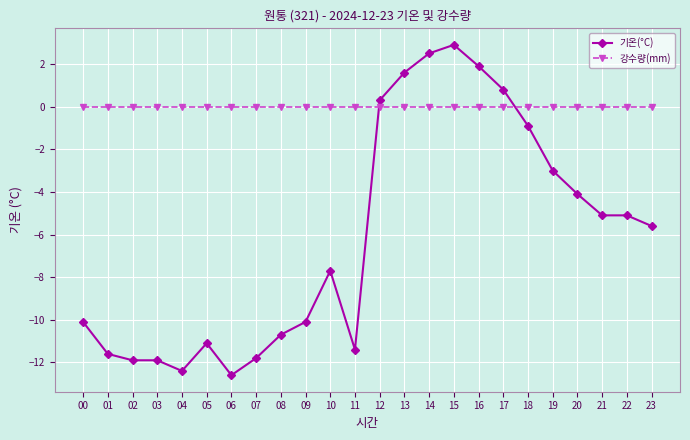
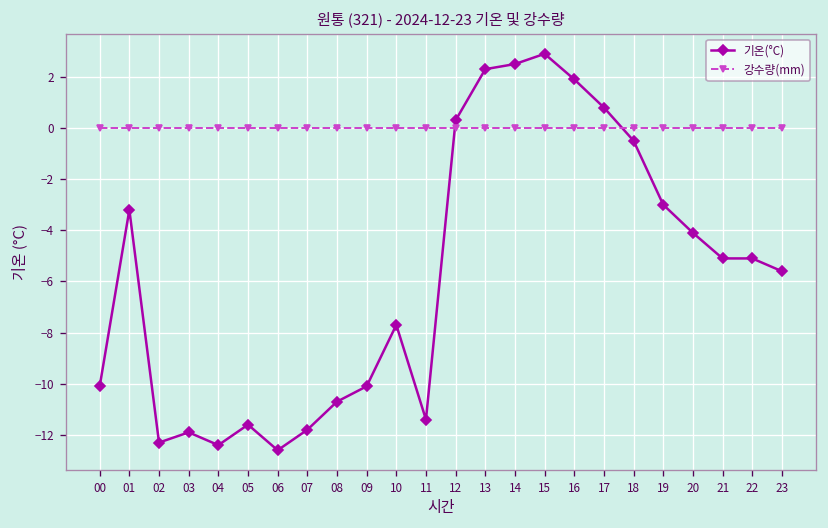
기온(°C), 01: -11.6 -> -3.2
기온(°C), 02: -11.9 -> -12.3
기온(°C), 05: -11.1 -> -11.6
기온(°C), 13: 1.6 -> 2.3
기온(°C), 18: -0.9 -> -0.5
